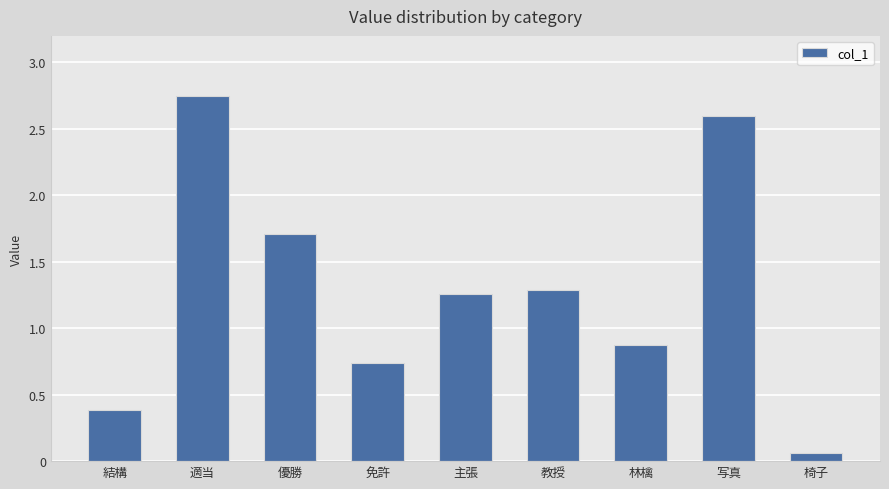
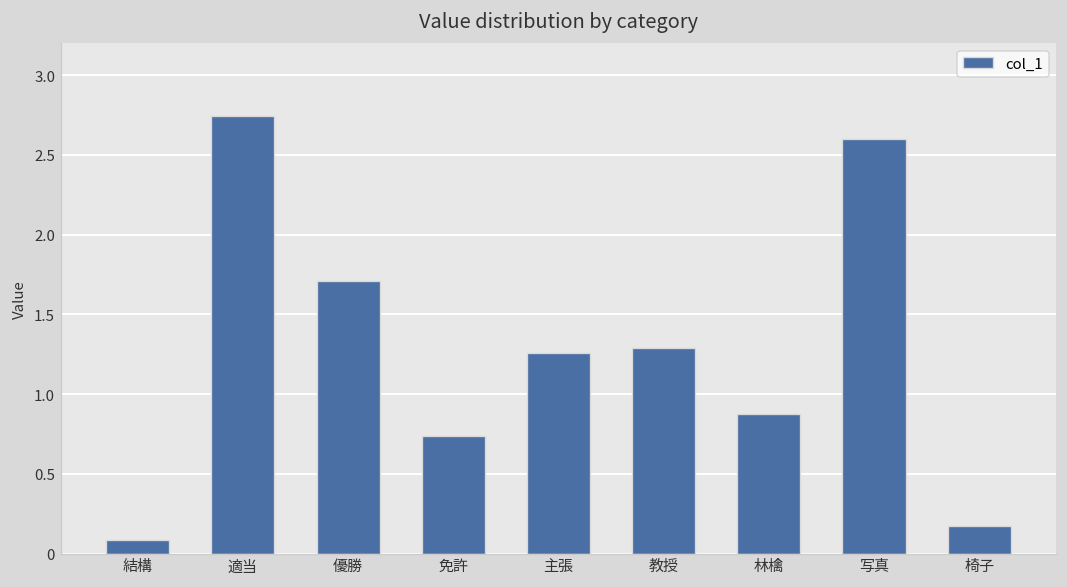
結構: 0.39 -> 0.09
椅子: 0.06 -> 0.17
